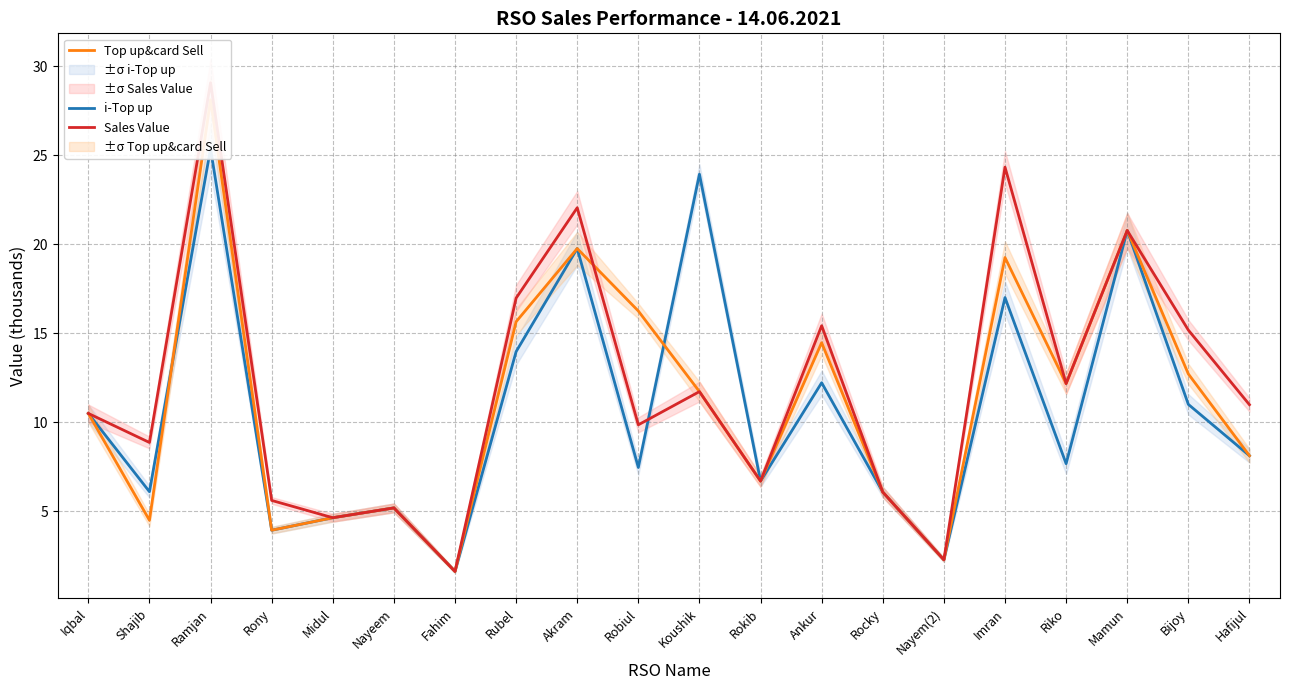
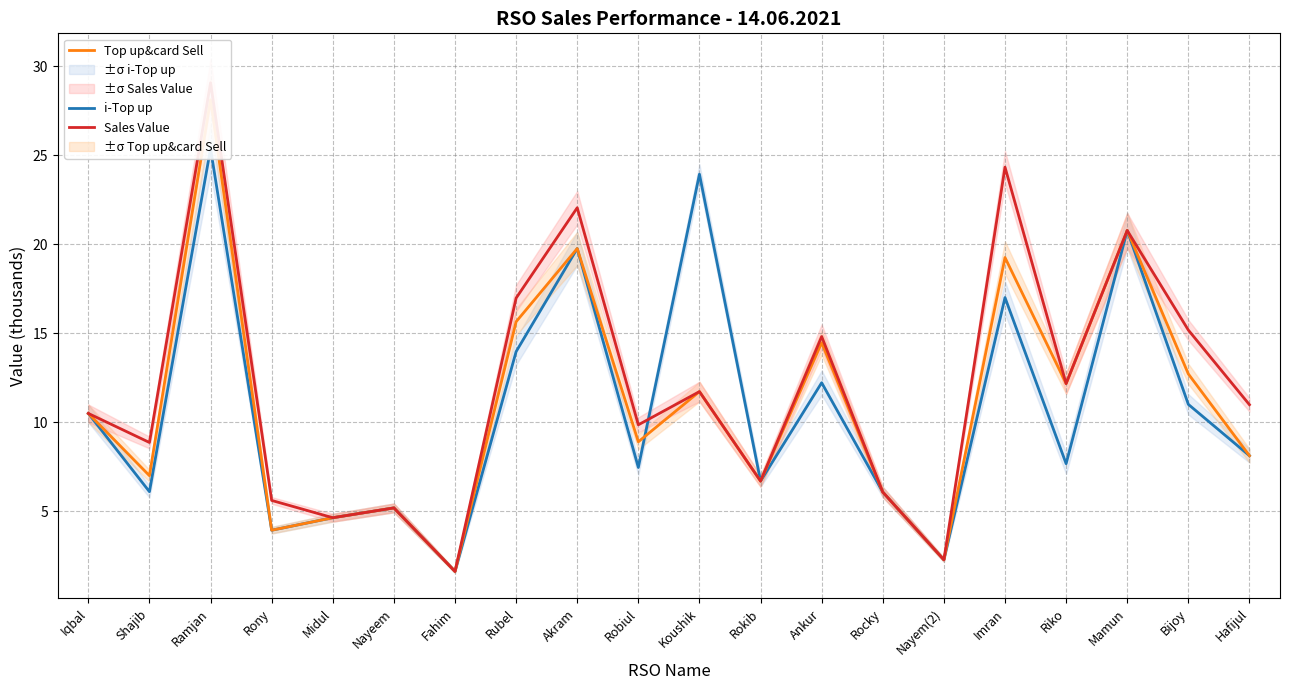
Top up&card Sell, Shajib: 4.5 -> 7.0
Top up&card Sell, Robiul: 16.2 -> 8.9
Sales Value, Ankur: 15.4 -> 14.8
